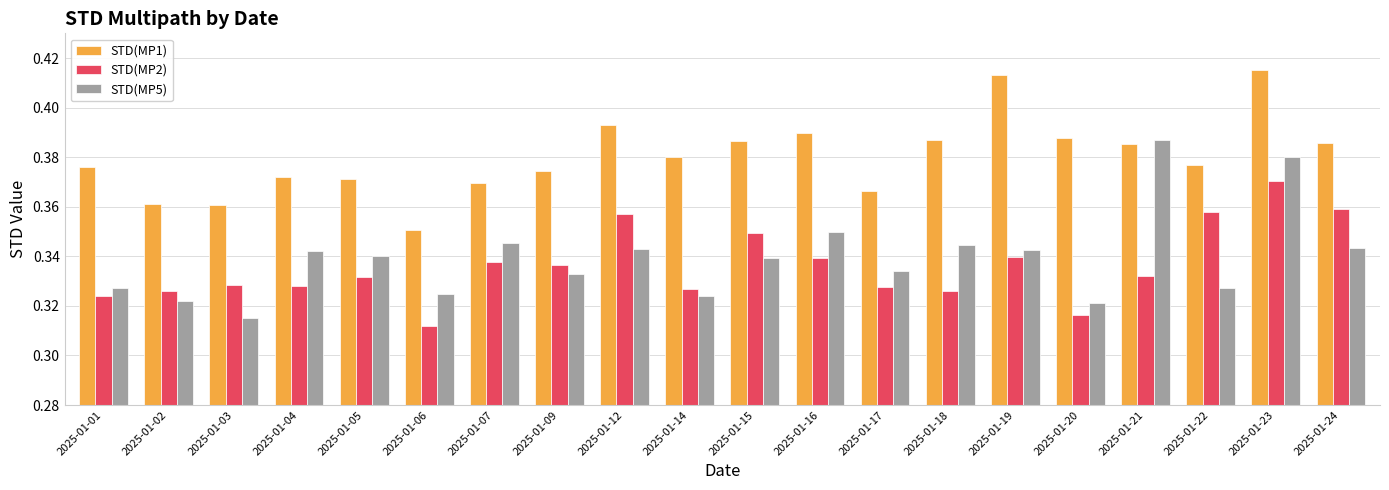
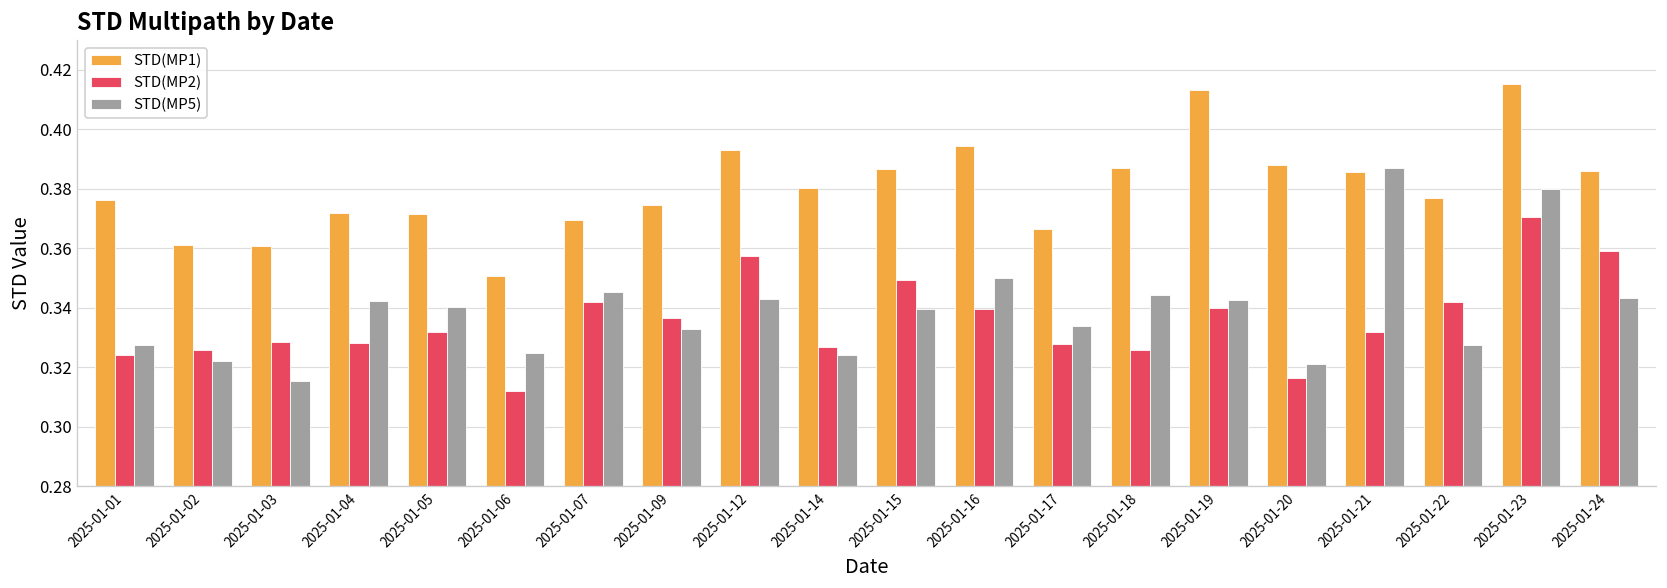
STD(MP2), 2025-01-07: 0.338 -> 0.342
STD(MP1), 2025-01-16: 0.390 -> 0.395
STD(MP2), 2025-01-22: 0.358 -> 0.342
